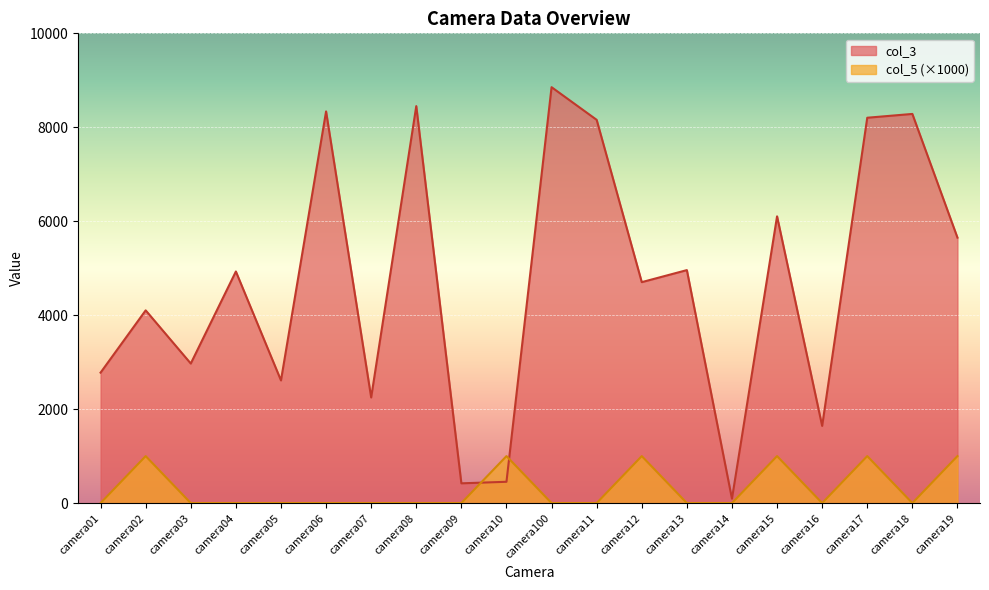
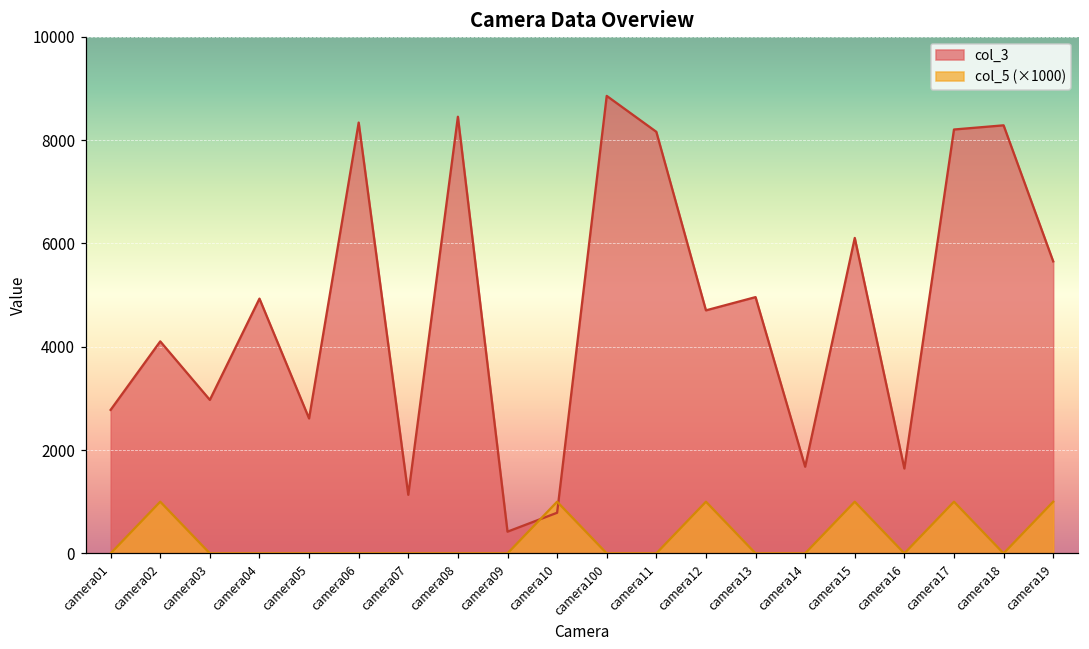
col_3, camera07: 2200 -> 1100
col_3, camera10: 500 -> 800
col_3, camera14: 100 -> 1700
